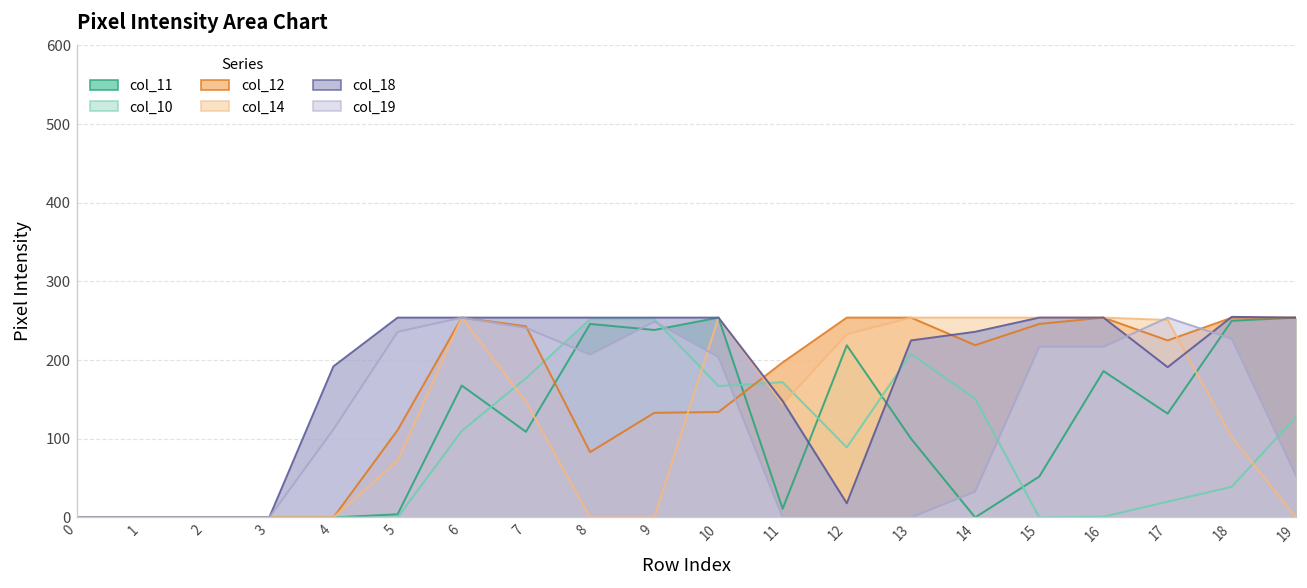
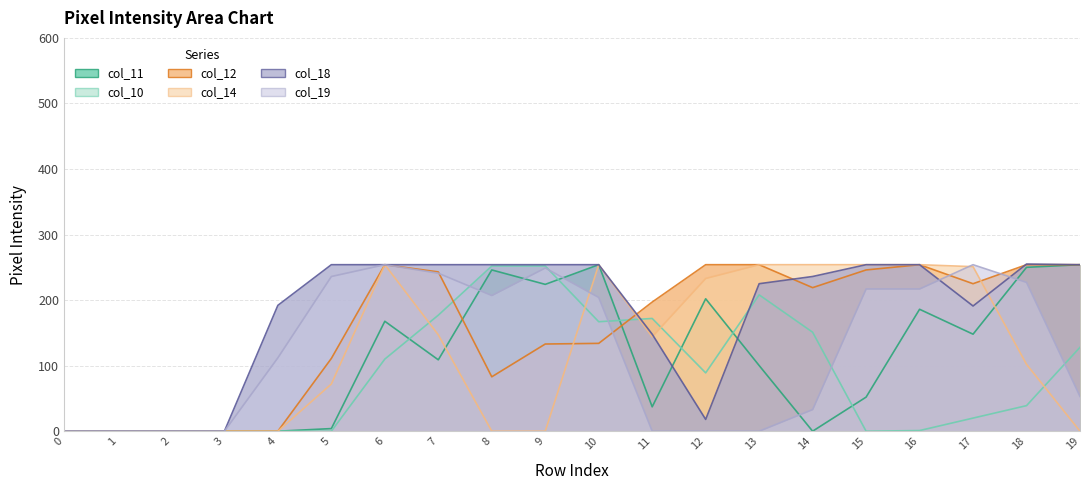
col_11, 9: 240 -> 220
col_11, 11: 10 -> 40
col_11, 12: 220 -> 200
col_11, 17: 130 -> 150
